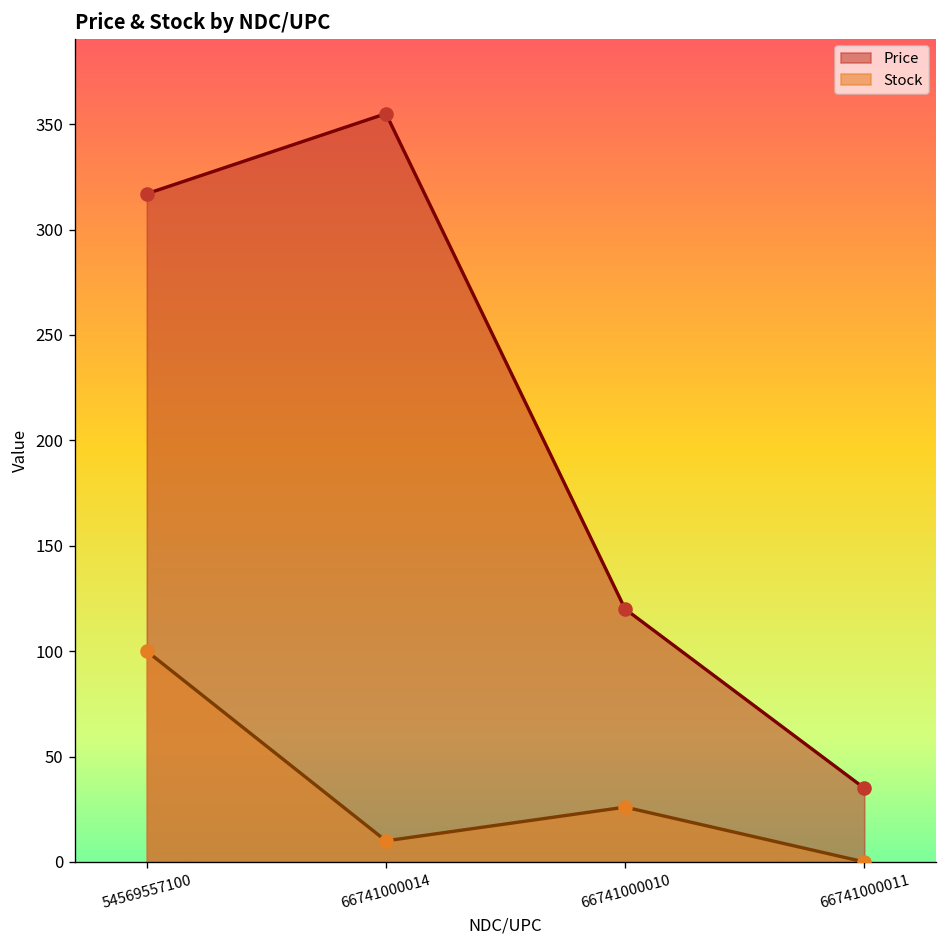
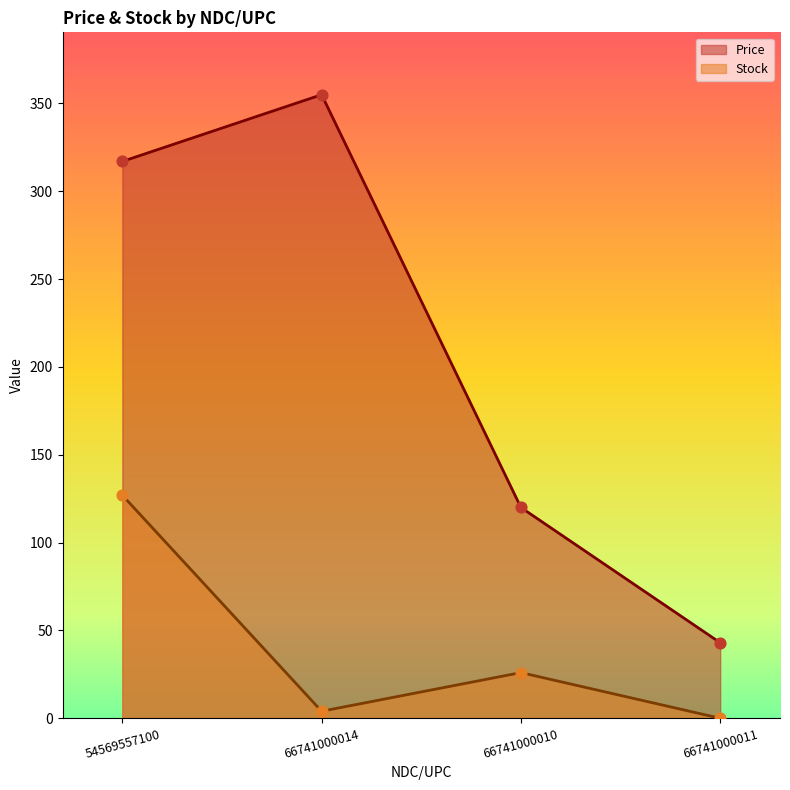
Stock, 54569557100: 100 -> 127
Stock, 66741000014: 10 -> 4
Price, 66741000011: 35 -> 43
